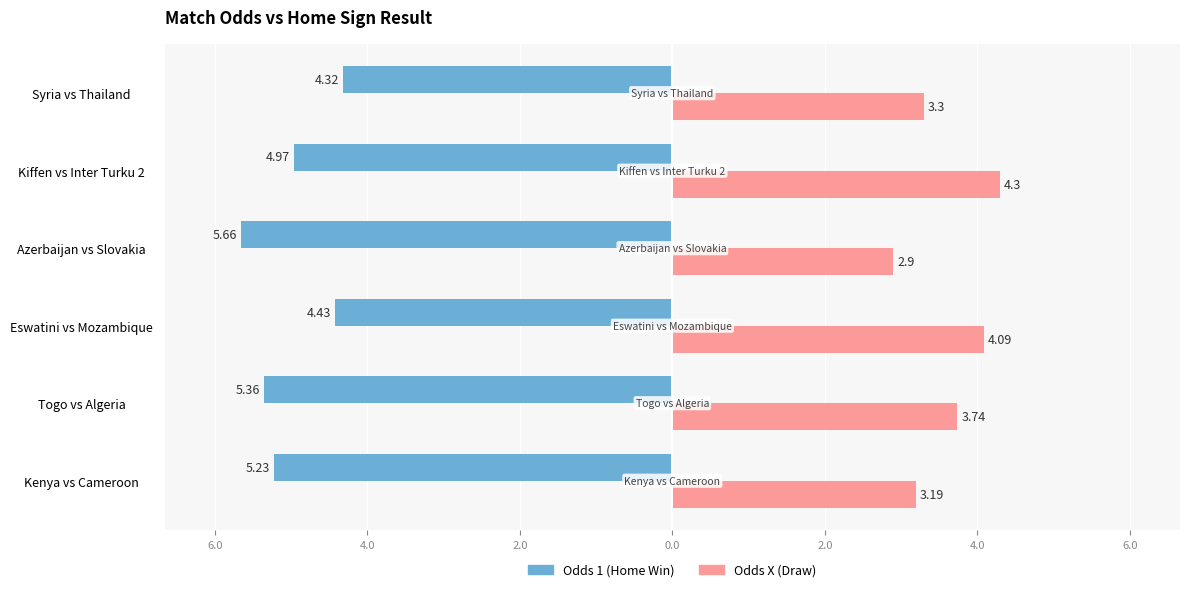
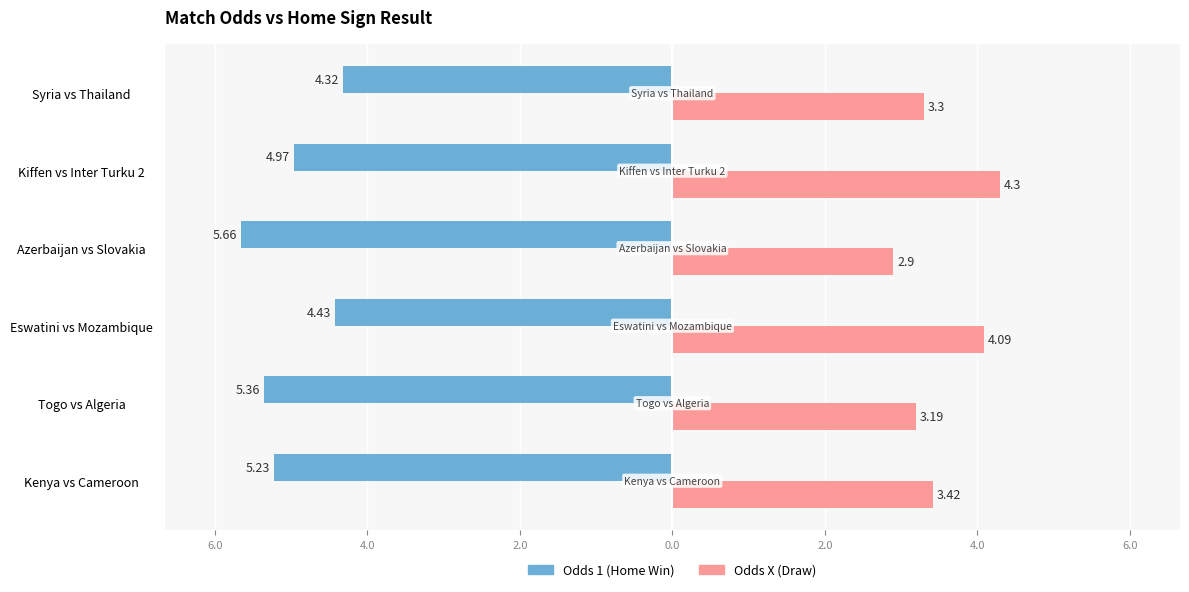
Odds X (Draw), Togo vs Algeria: 3.74 -> 3.19
Odds X (Draw), Kenya vs Cameroon: 3.19 -> 3.42
